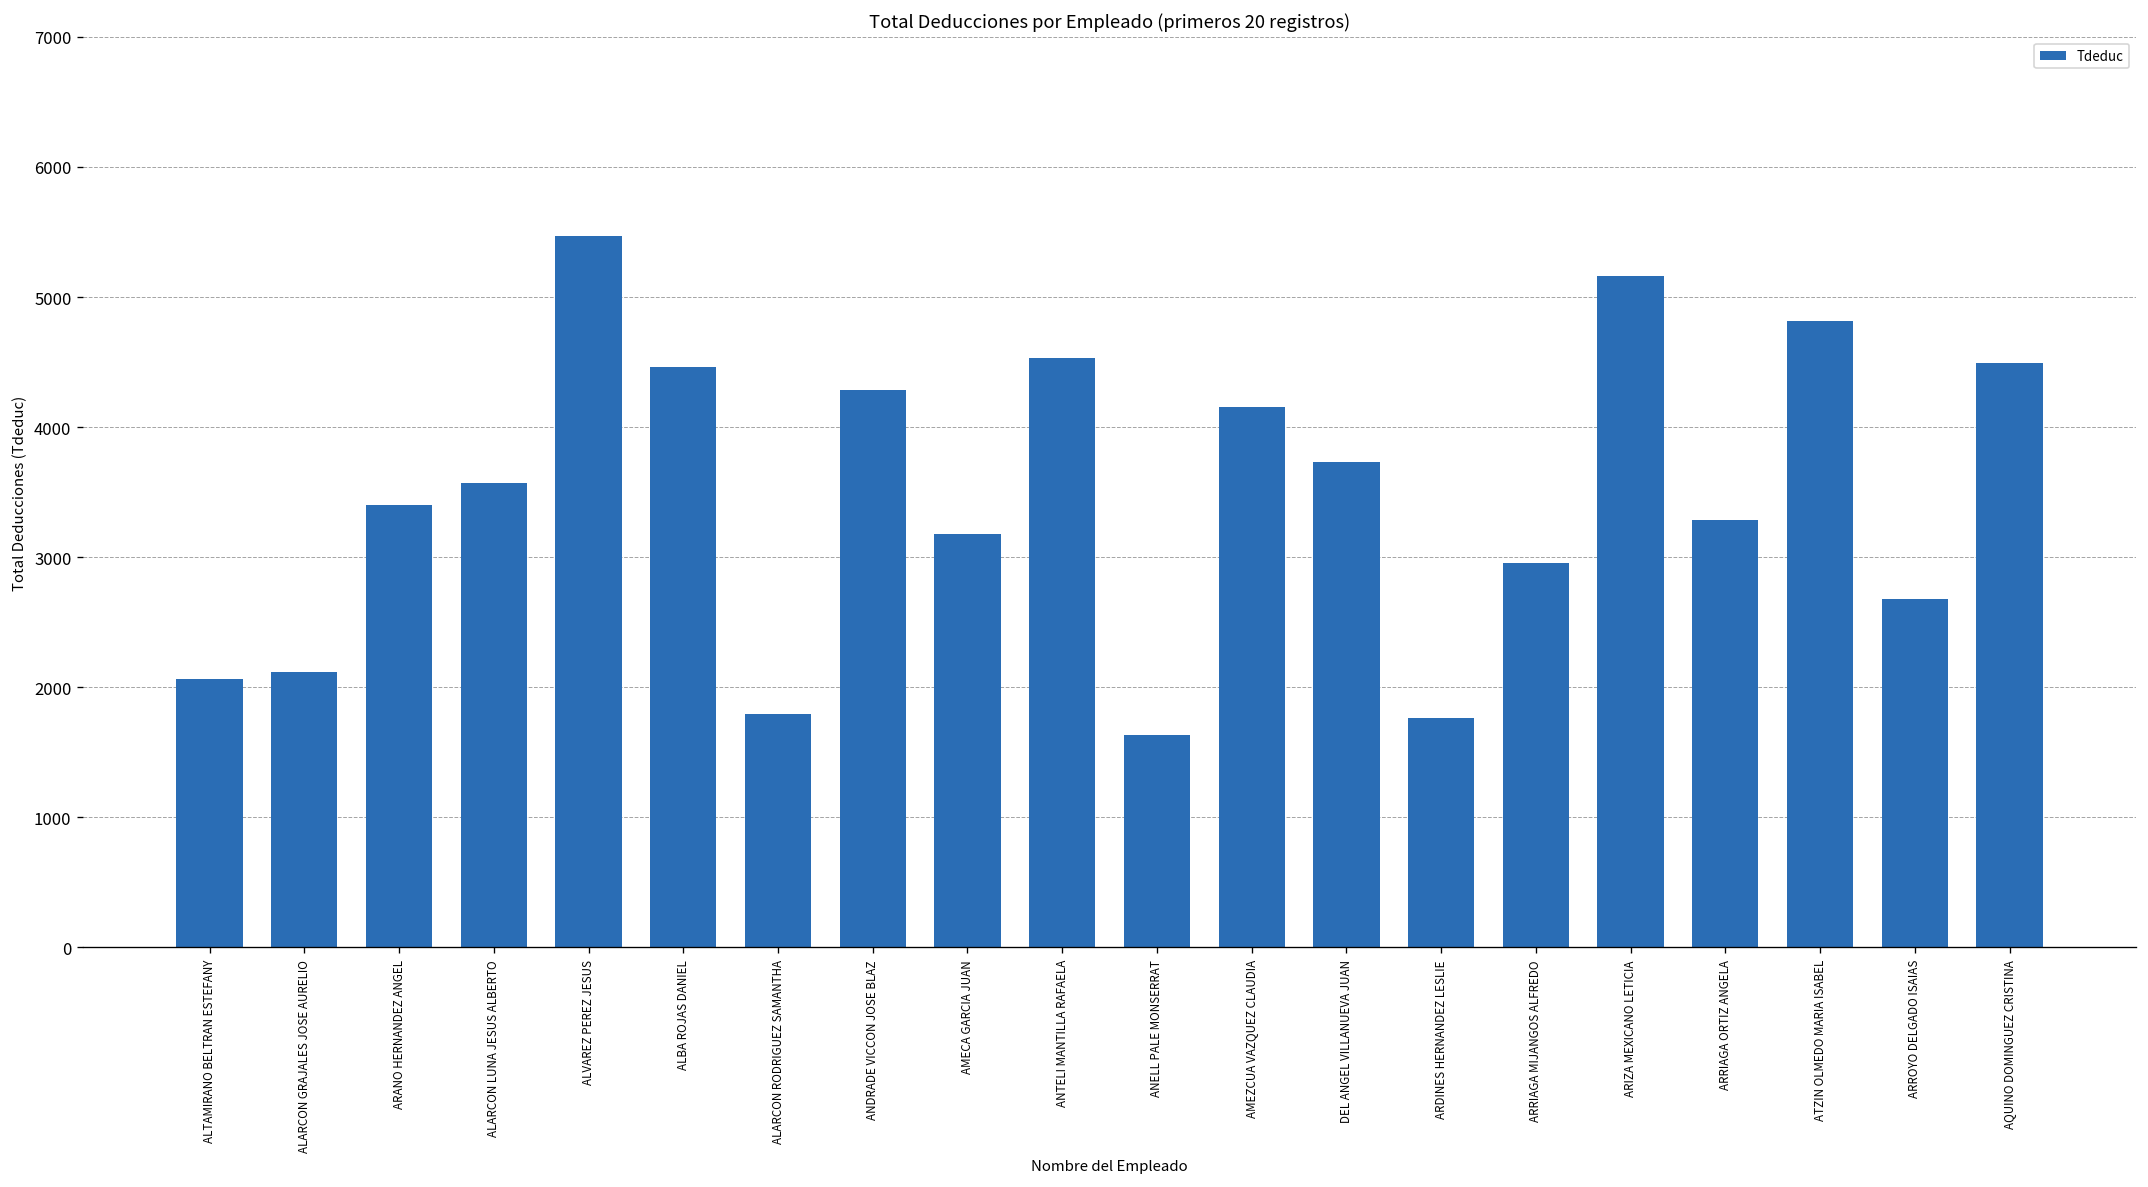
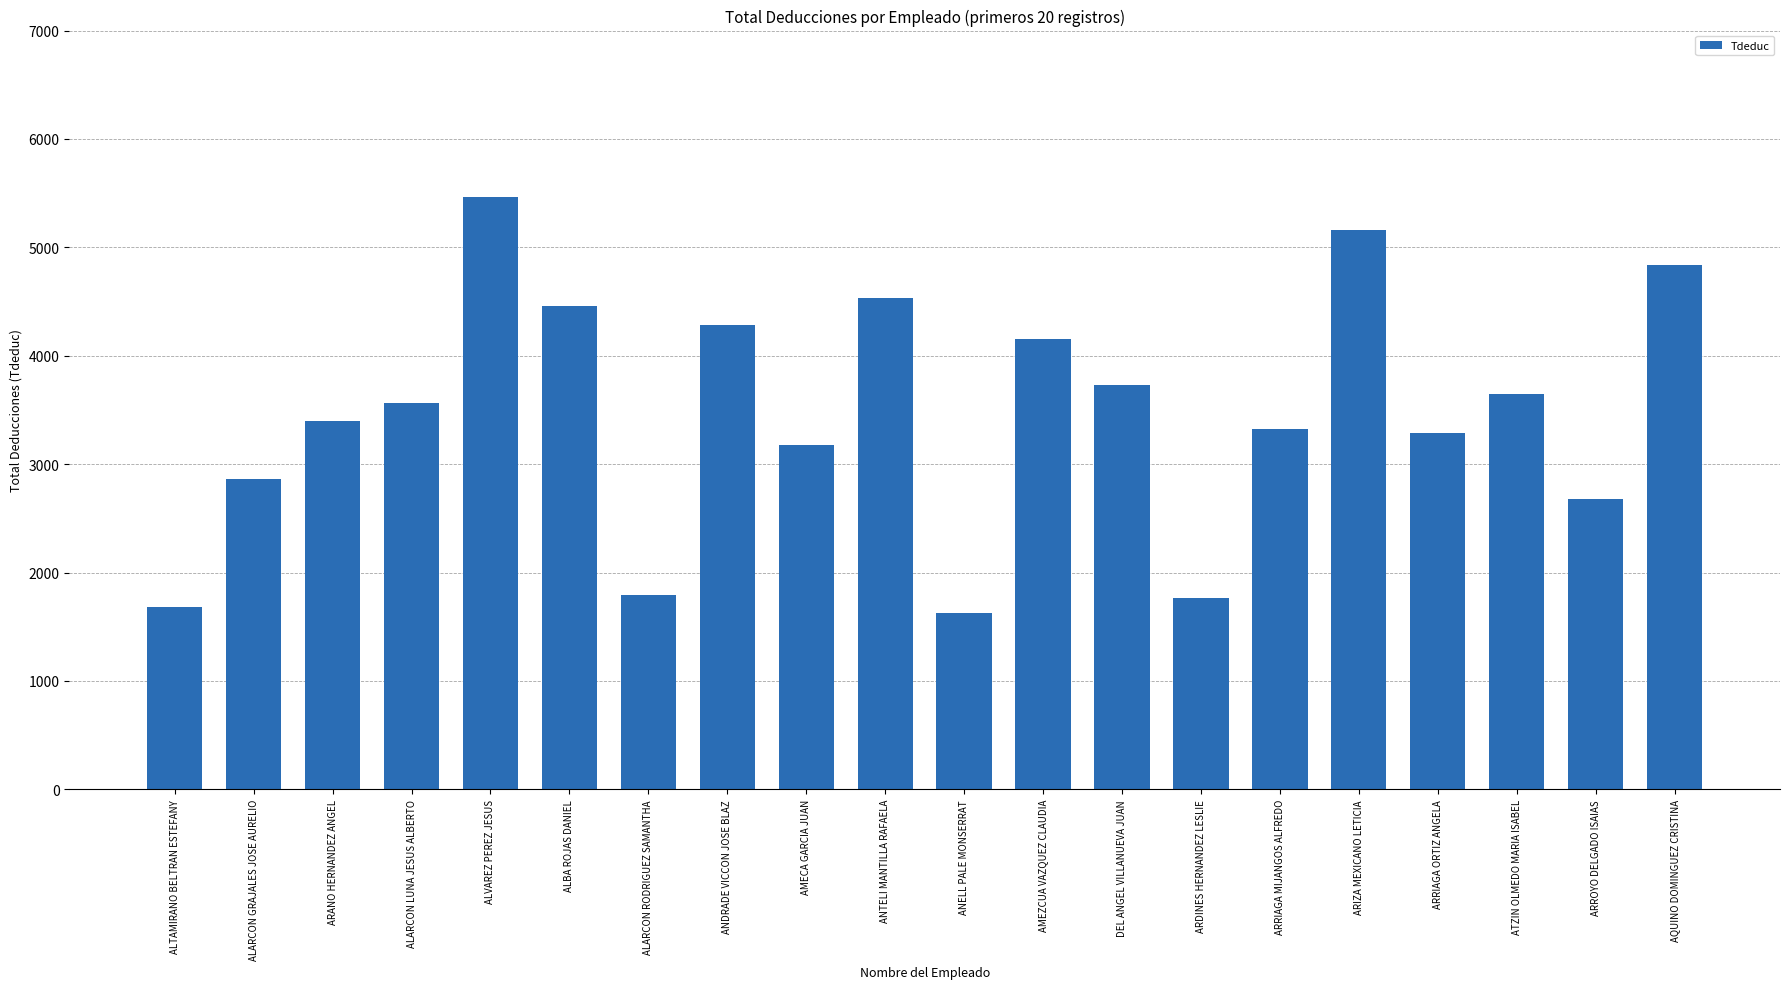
ALTAMIRANO BELTRAN ESTEFANY: 2060 -> 1680
ALARCON GRAJALES JOSE AURELIO: 2120 -> 2860
ARRIAGA MIJANGOS ALFREDO: 2960 -> 3320
ATZIN OLMEDO MARIA ISABEL: 4820 -> 3650
AQUINO DOMINGUEZ CRISTINA: 4490 -> 4840
